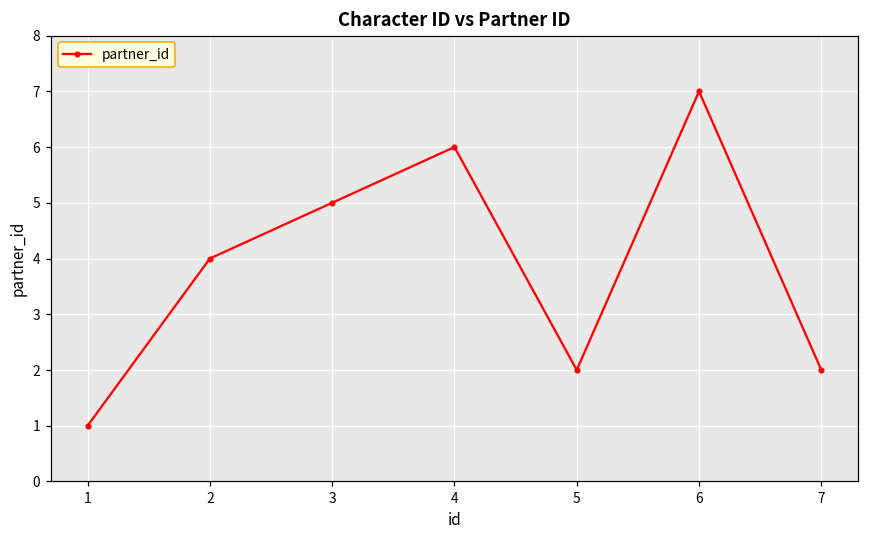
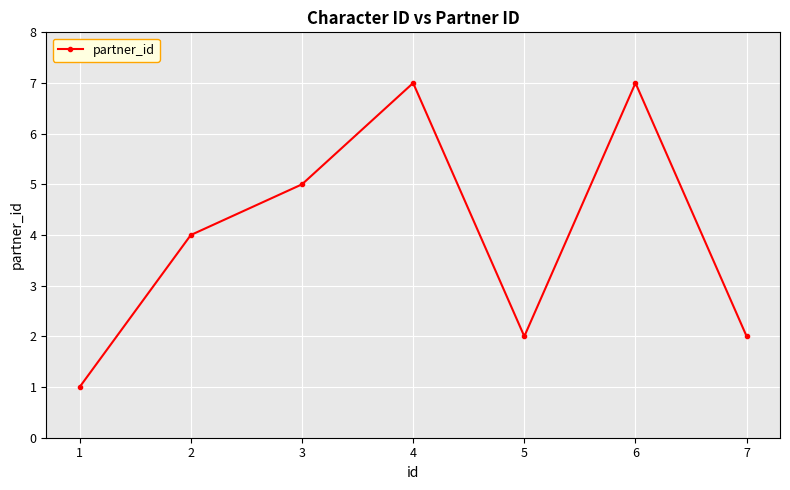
4: 6 -> 7
